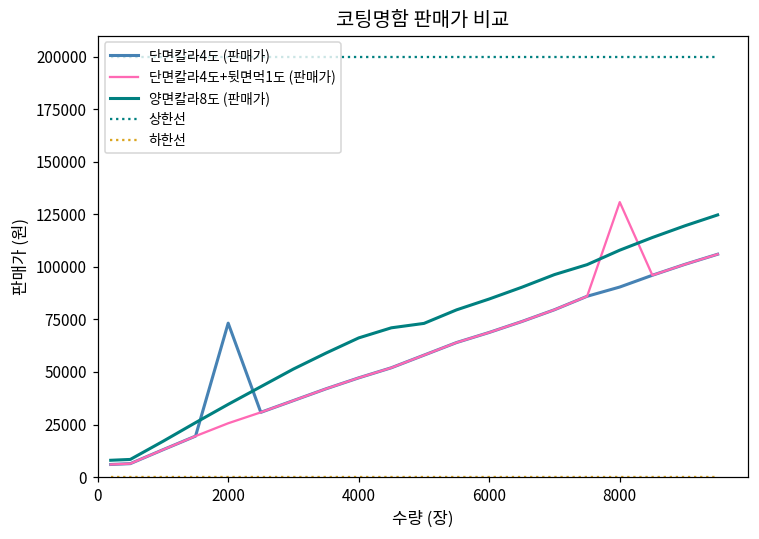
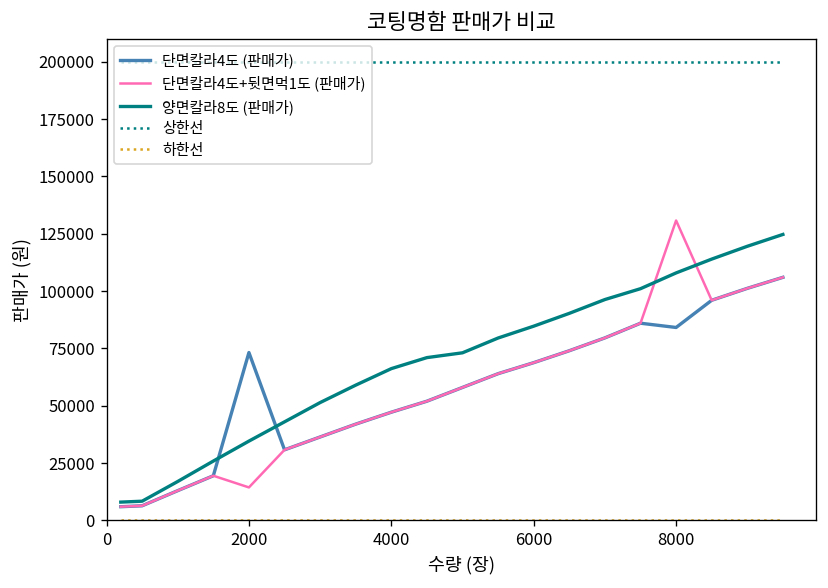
단면칼라4도+뒷면먹1도 (판매가), 2000: 26000 -> 14000
단면칼라4도 (판매가), 8000: 90000 -> 84000
